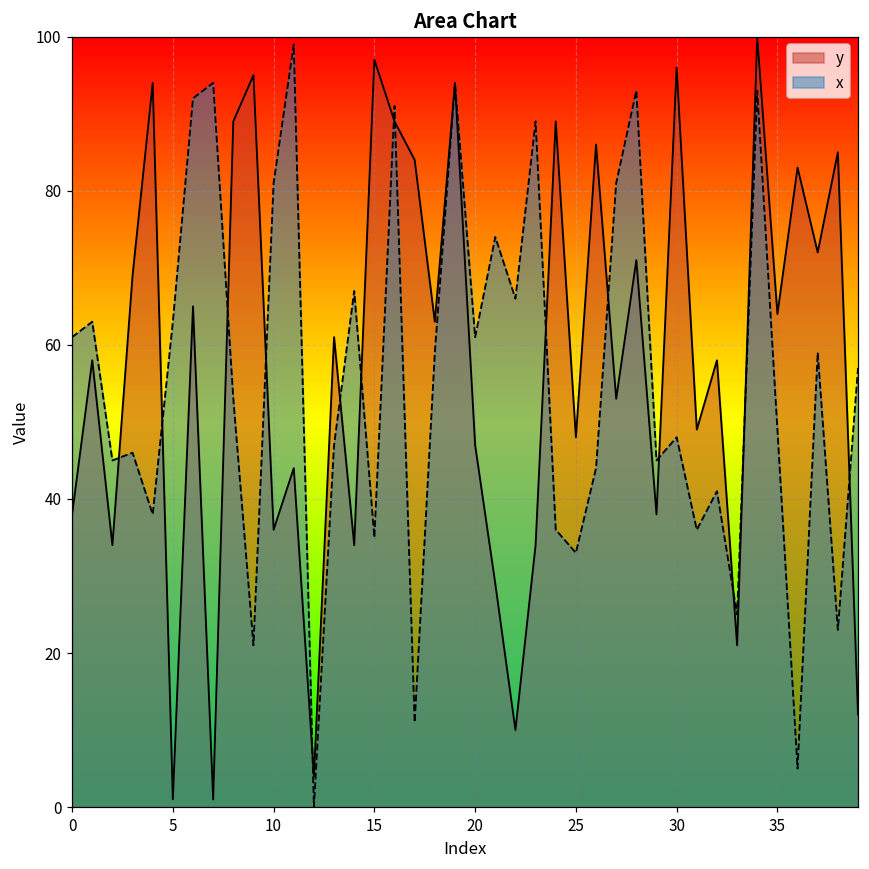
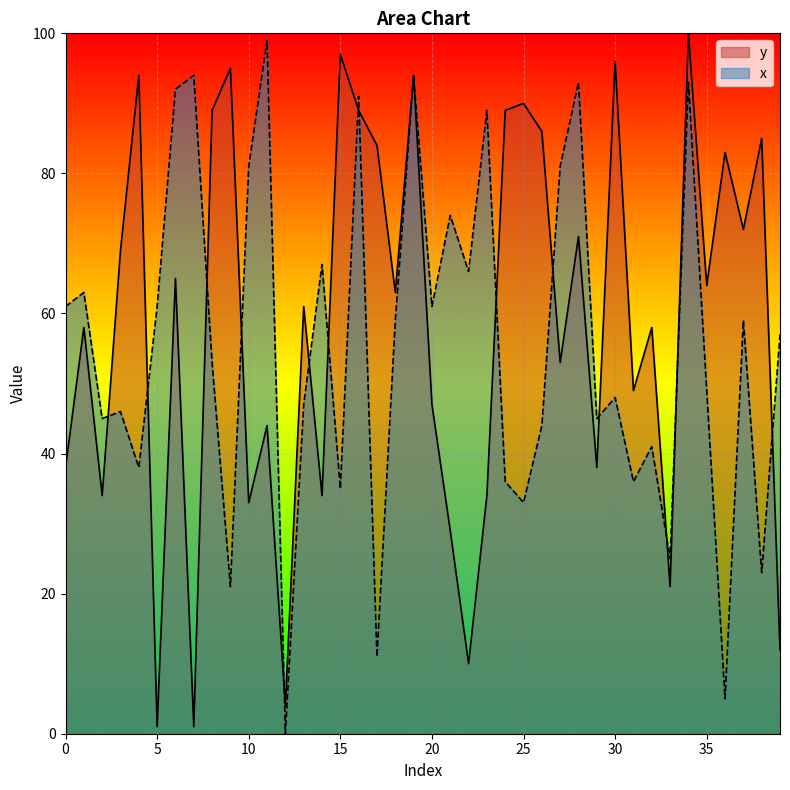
x, 5: 63 -> 61
y, 10: 36 -> 33
y, 25: 48 -> 90
